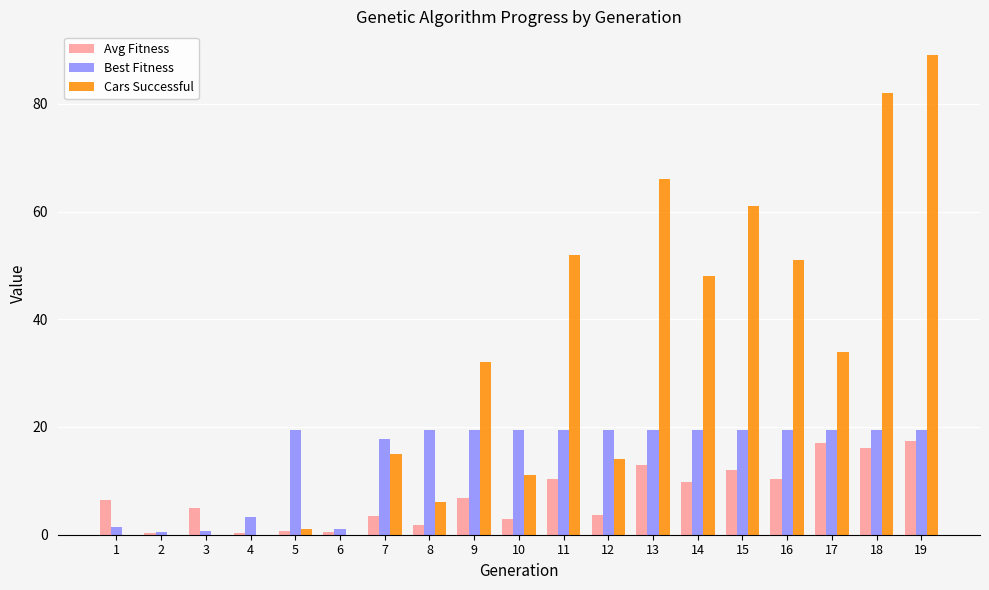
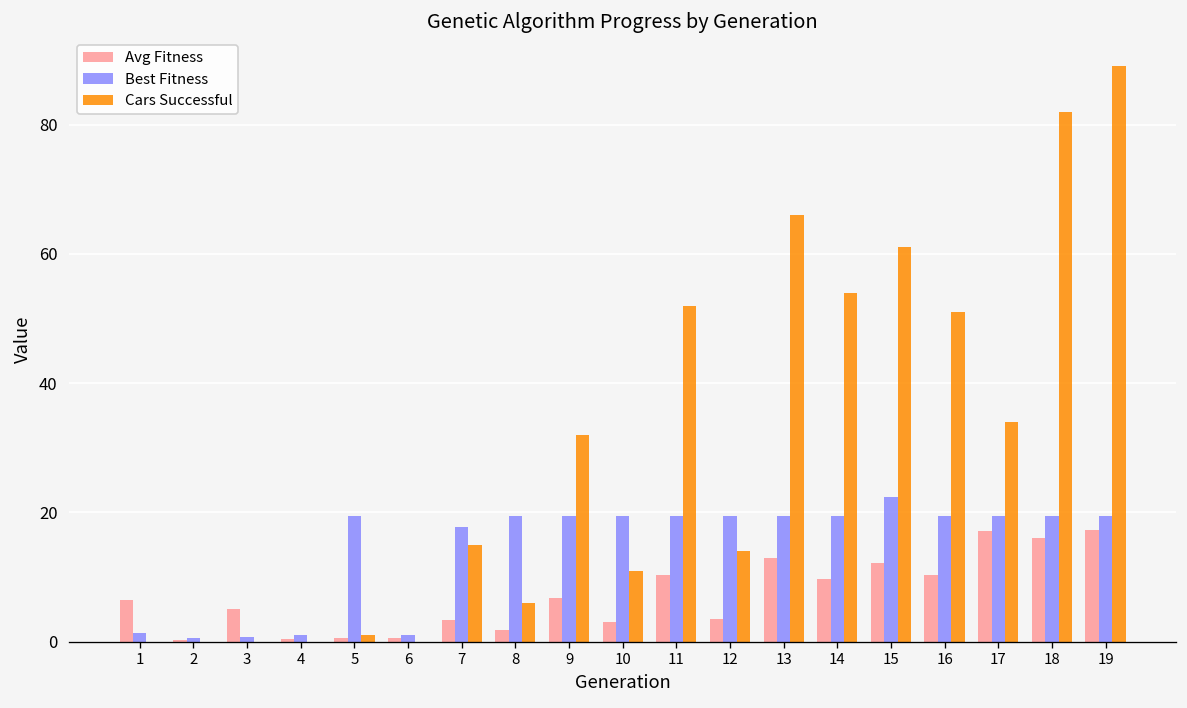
Best Fitness, 4: 3 -> 1
Cars Successful, 14: 48 -> 54
Best Fitness, 15: 19 -> 22
